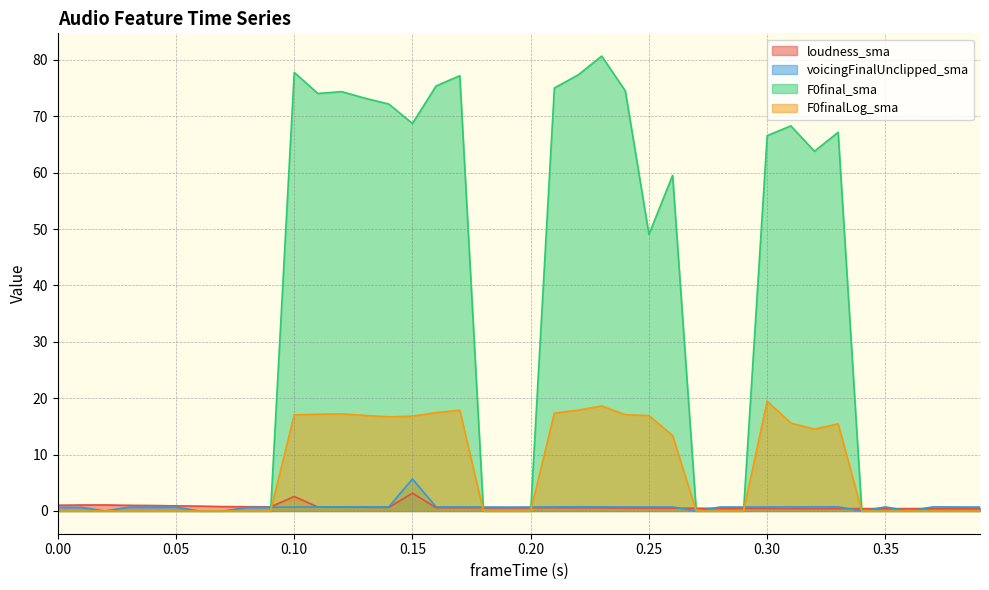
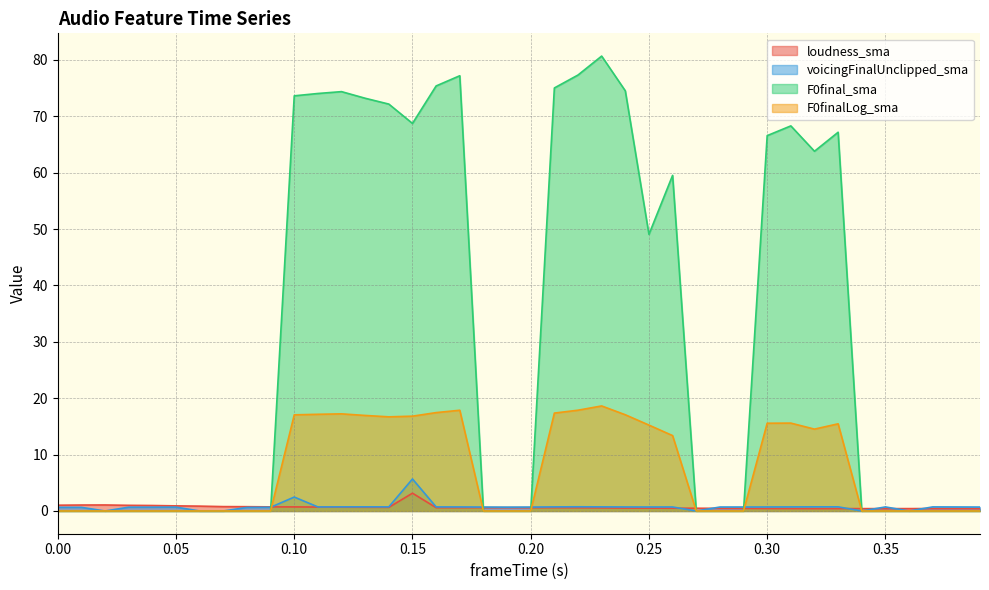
loudness_sma, 0.10: 3 -> 1
voicingFinalUnclipped_sma, 0.10: 1 -> 2
F0final_sma, 0.10: 78 -> 74
F0finalLog_sma, 0.25: 17 -> 15
F0finalLog_sma, 0.30: 19 -> 16
